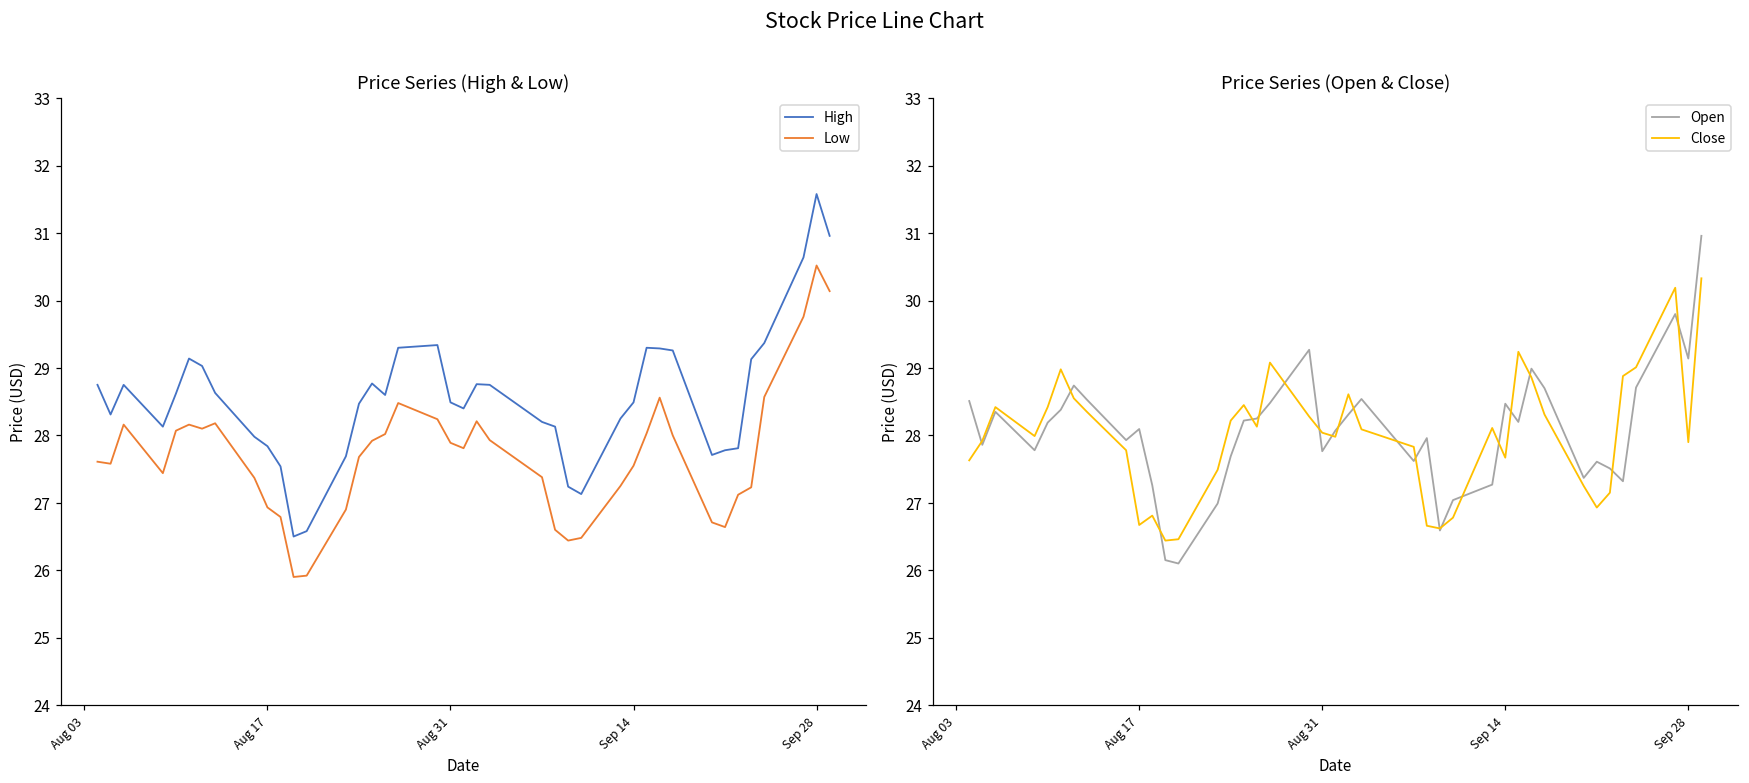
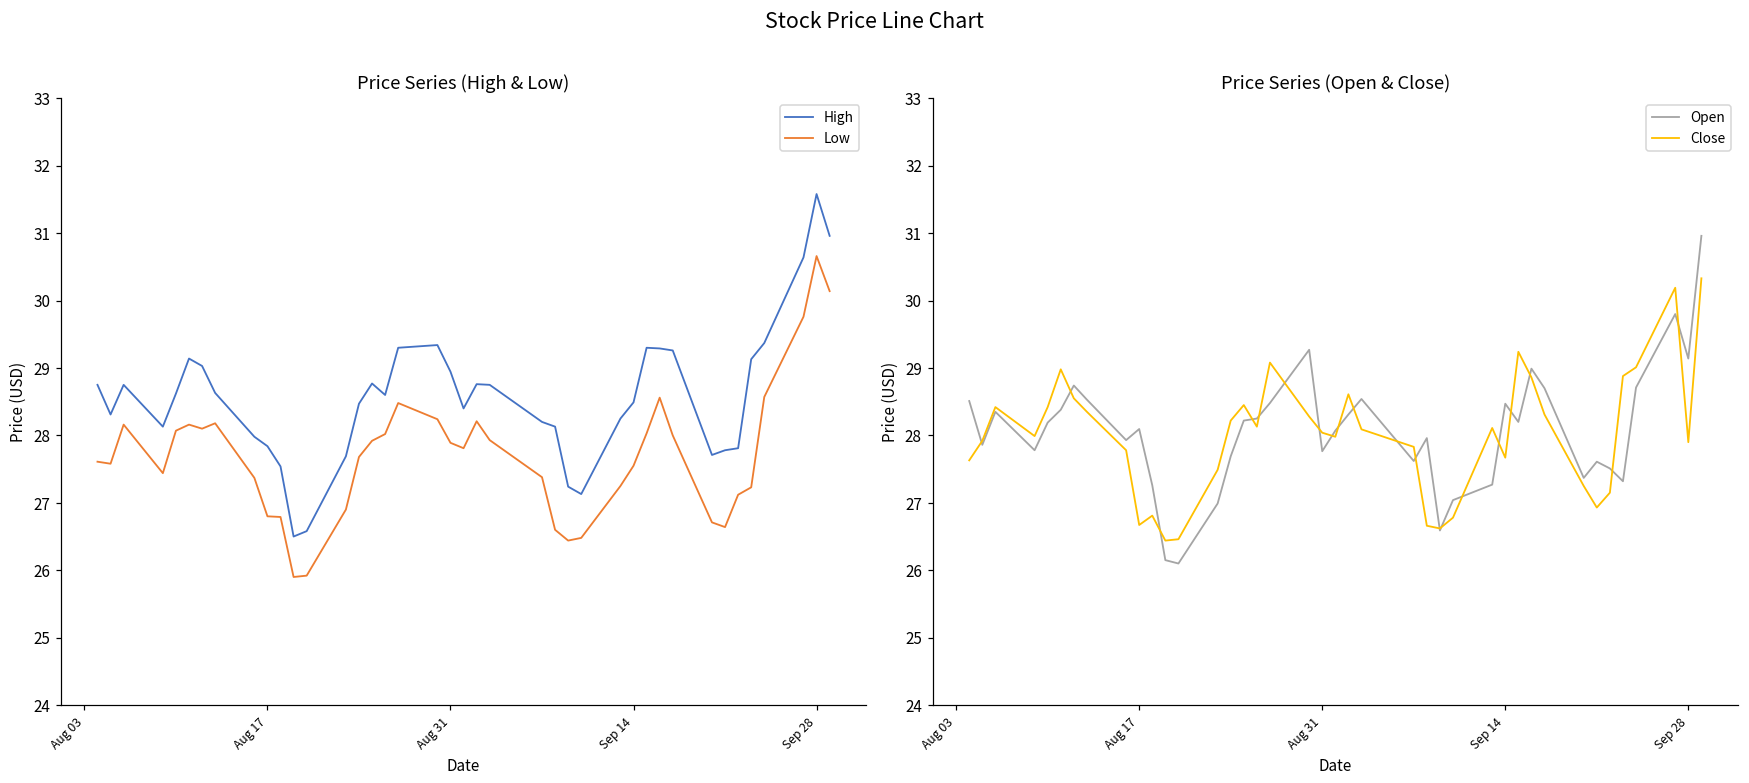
Price Series (High & Low), Low, Aug 17: 26.9 -> 26.8
Price Series (High & Low), High, Aug 31: 28.5 -> 28.9
Price Series (High & Low), Low, Sep 28: 30.5 -> 30.7
